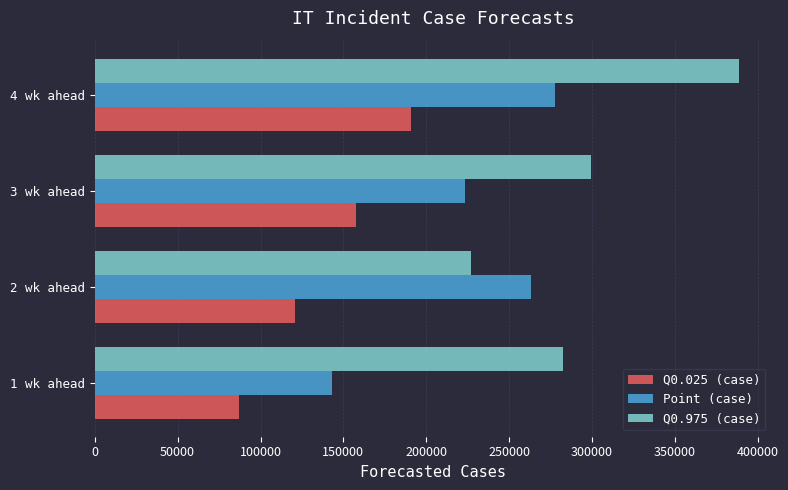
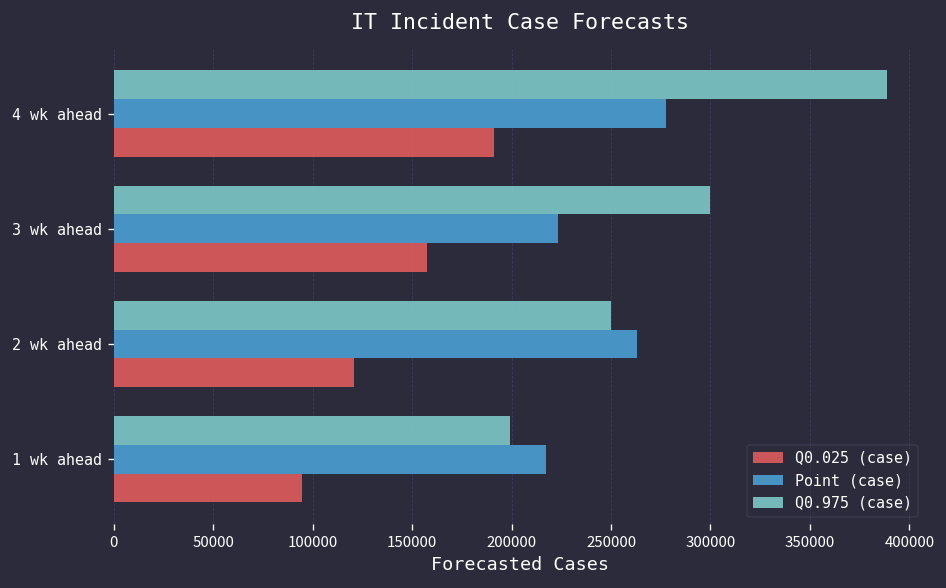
Q0.975 (case), 2 wk ahead: 227000 -> 250000
Q0.975 (case), 1 wk ahead: 282000 -> 199000
Point (case), 1 wk ahead: 143000 -> 217000
Q0.025 (case), 1 wk ahead: 87000 -> 95000
